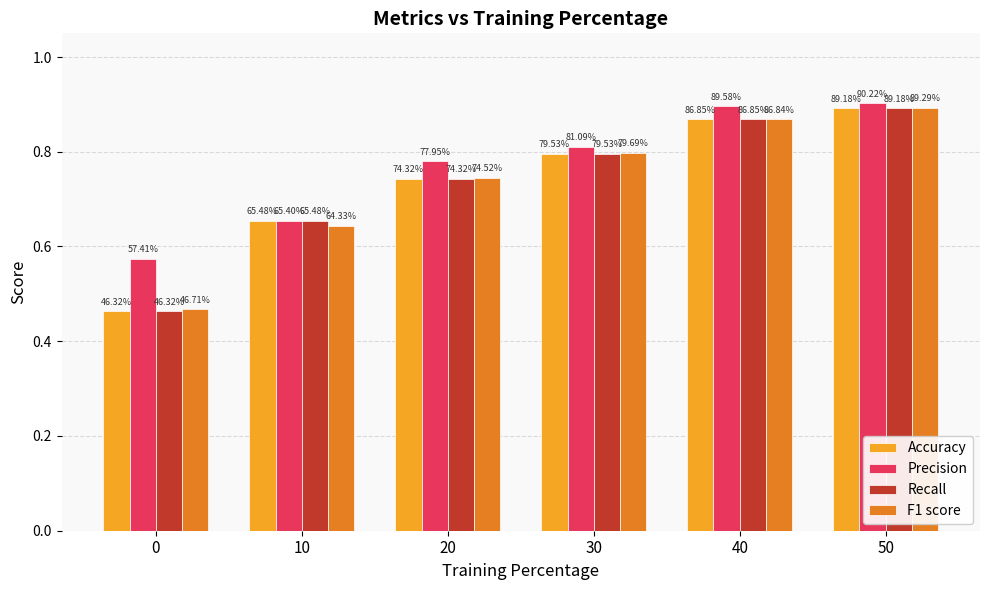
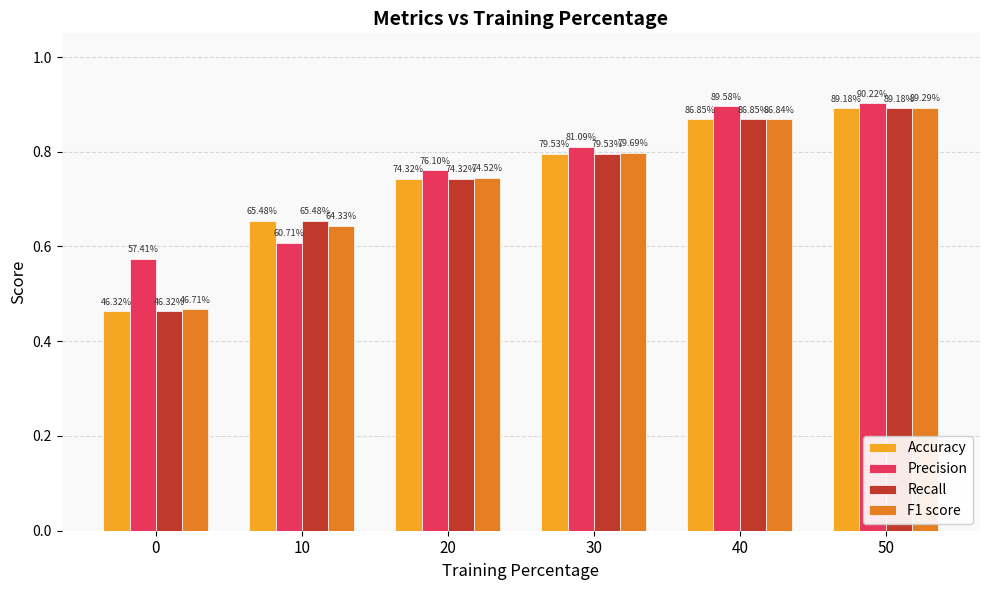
Precision, 10: 65.40% -> 60.71%
Precision, 20: 77.95% -> 76.10%
